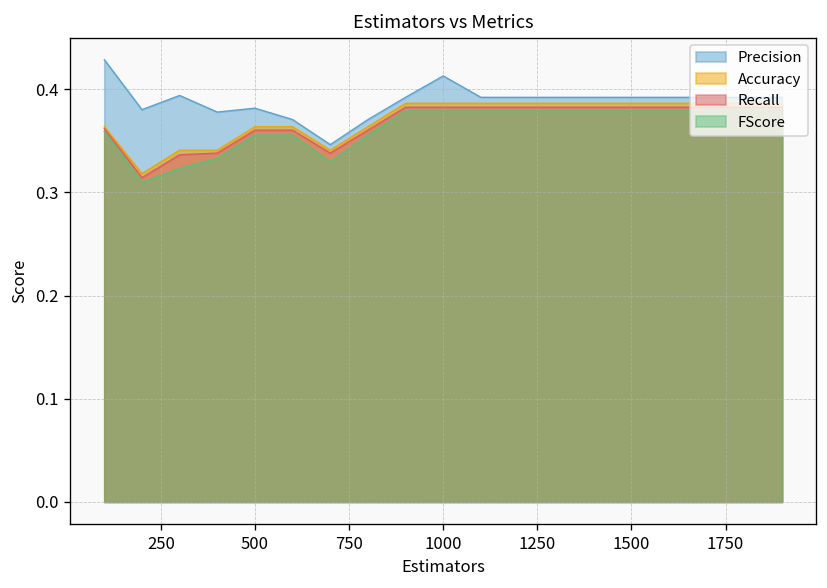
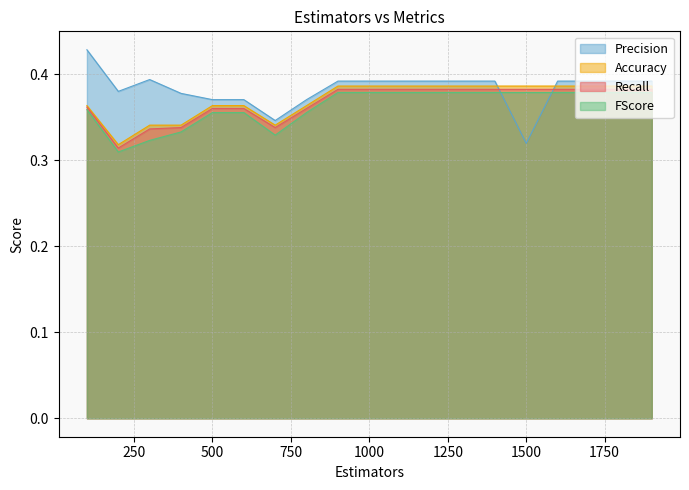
Precision, 500: 0.38 -> 0.37
Precision, 1000: 0.41 -> 0.39
Precision, 1500: 0.39 -> 0.32
